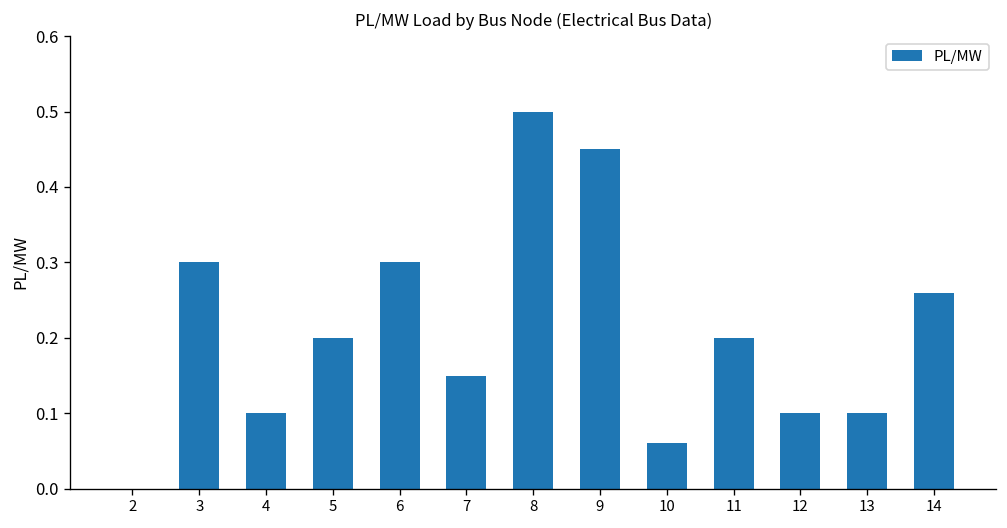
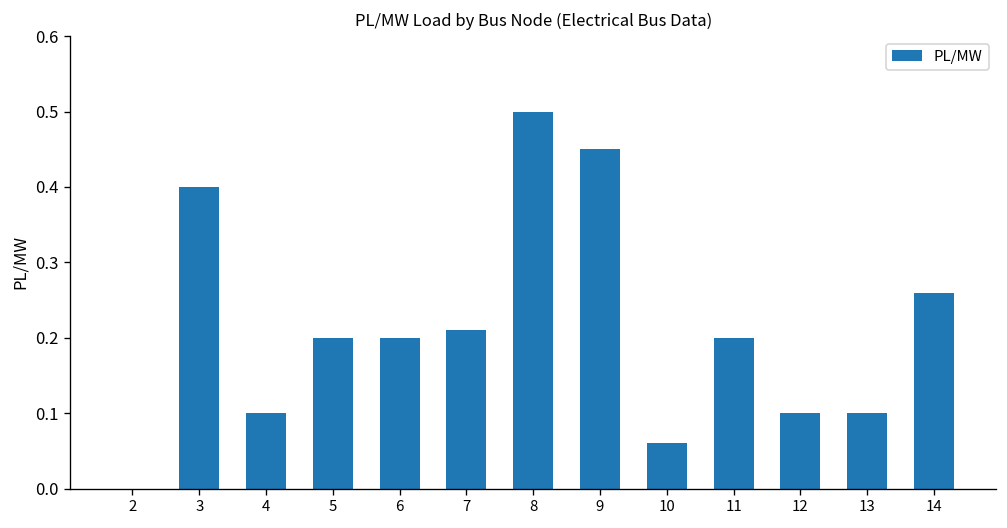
3: 0.3 -> 0.4
6: 0.3 -> 0.2
7: 0.15 -> 0.21
